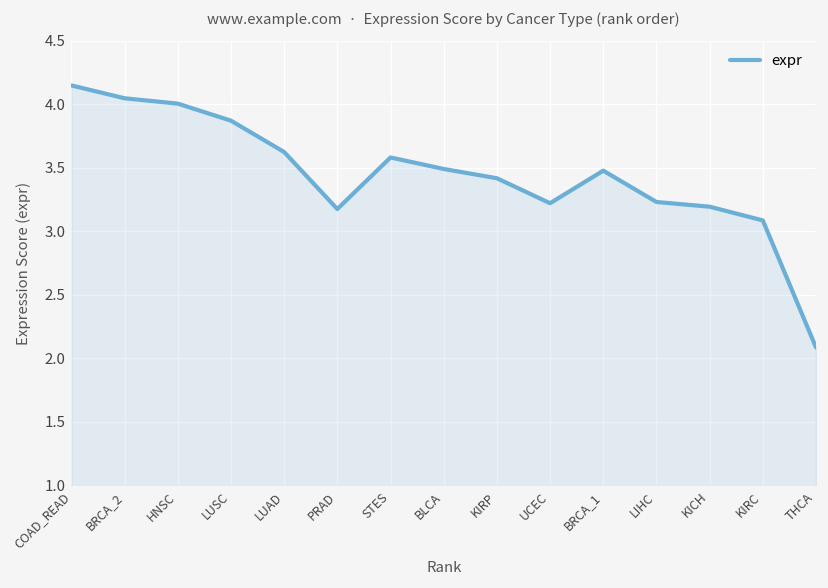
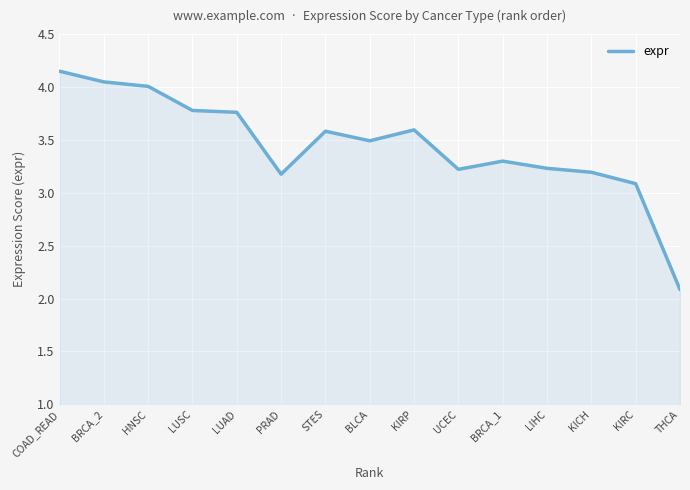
LUSC: 3.87 -> 3.78
LUAD: 3.63 -> 3.76
KIRP: 3.42 -> 3.59
BRCA_1: 3.48 -> 3.30
